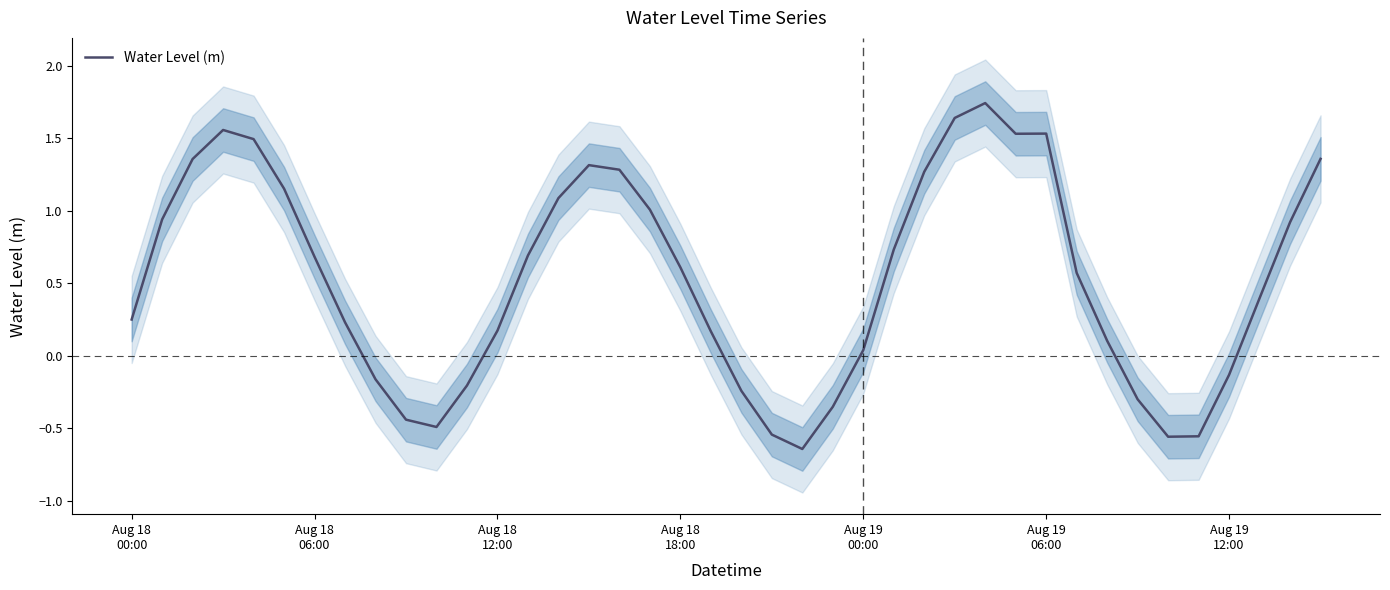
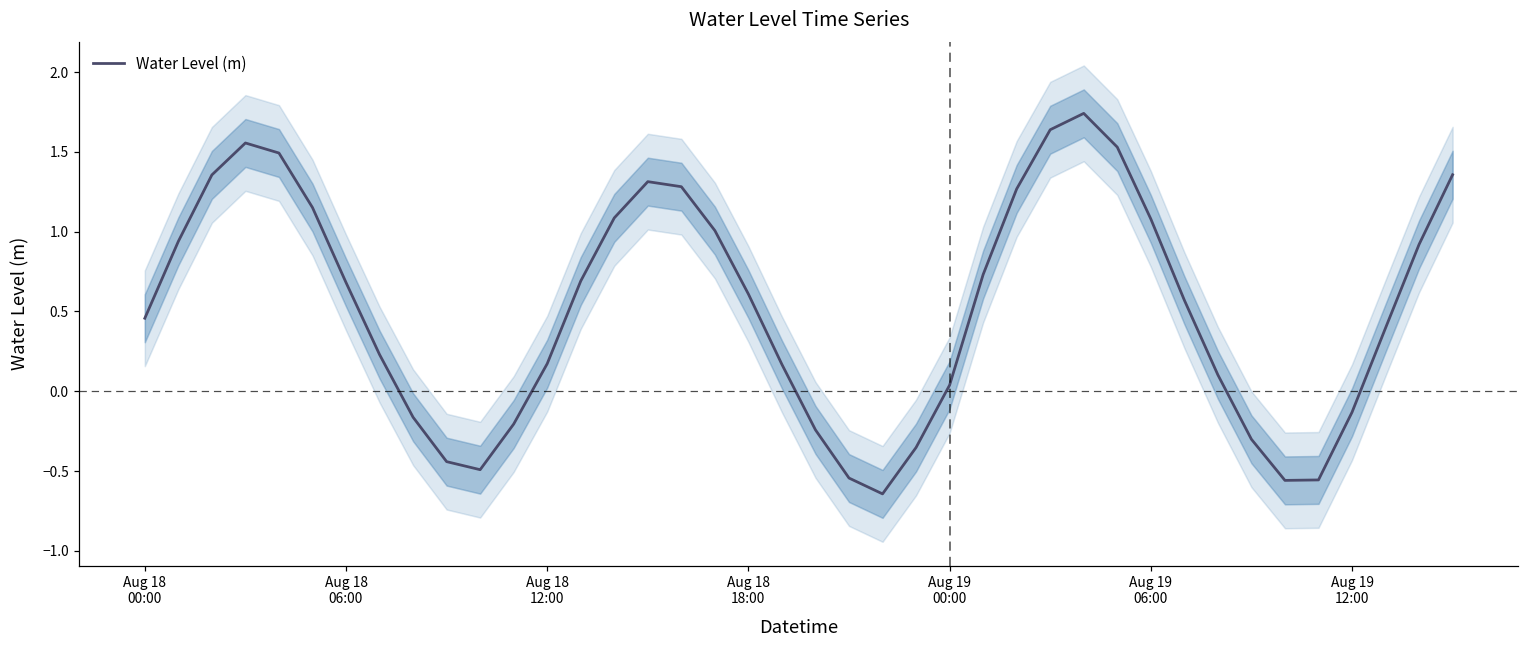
Water Level (m), Aug 18 00:00: 0.25 -> 0.46
Water Level (m), Aug 19 06:00: 1.53 -> 1.08
